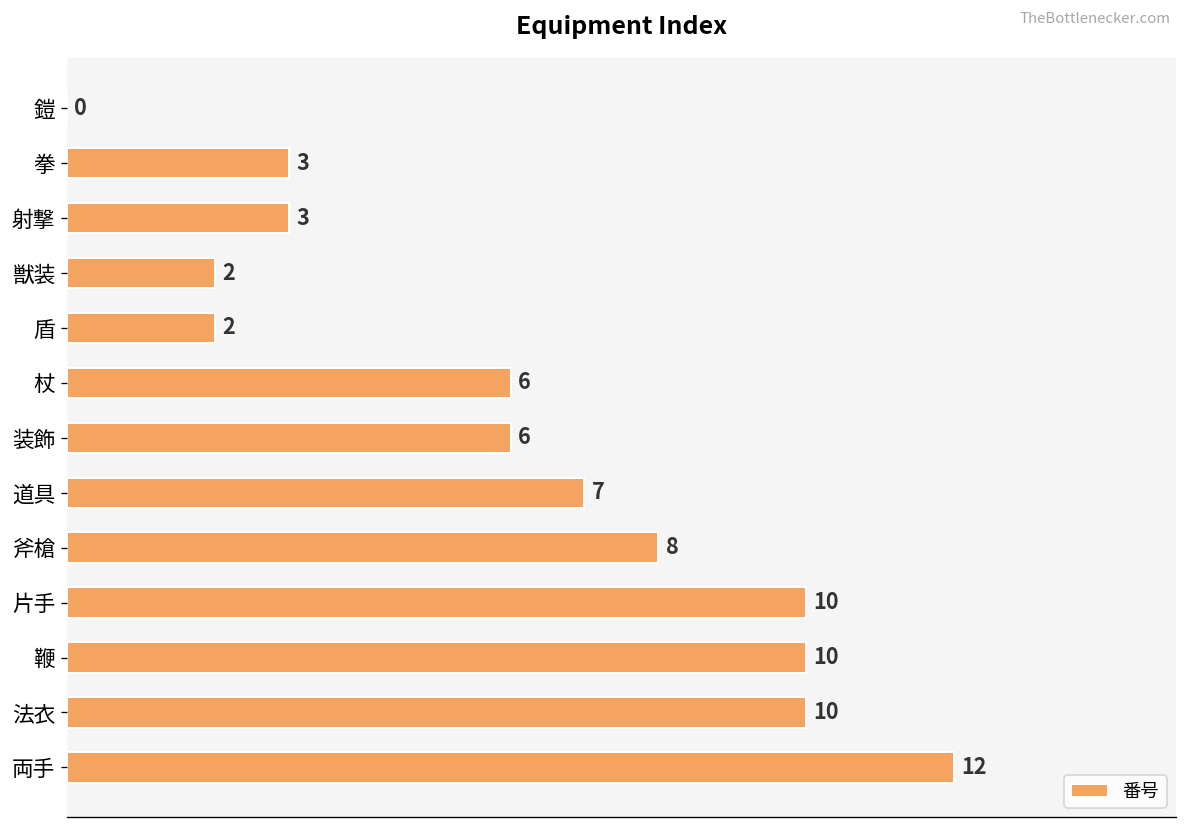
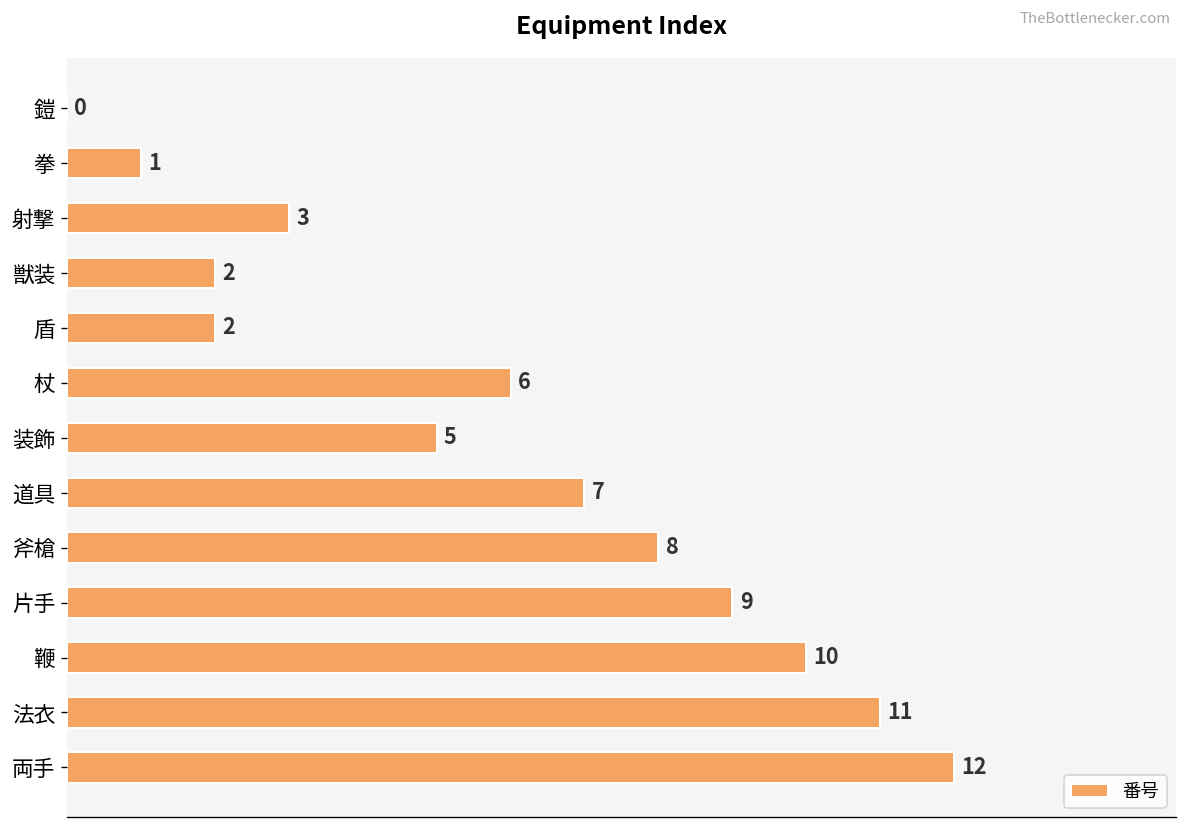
拳: 3 -> 1
装飾: 6 -> 5
片手: 10 -> 9
法衣: 10 -> 11
